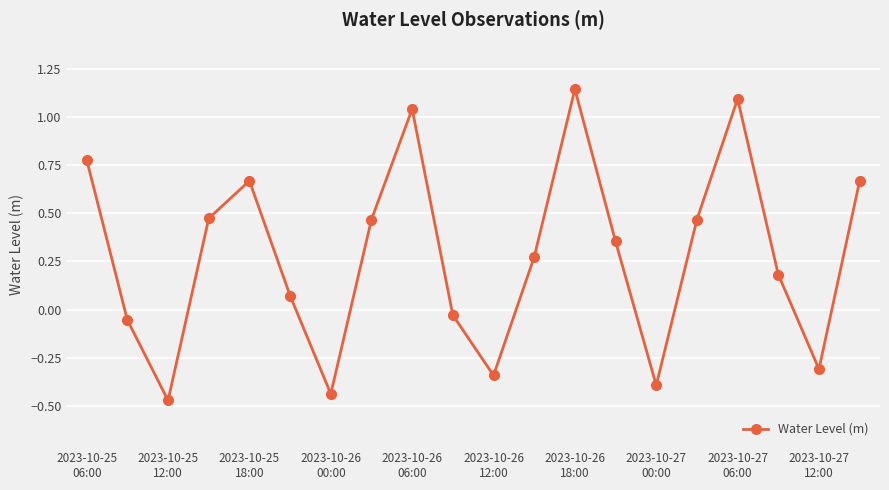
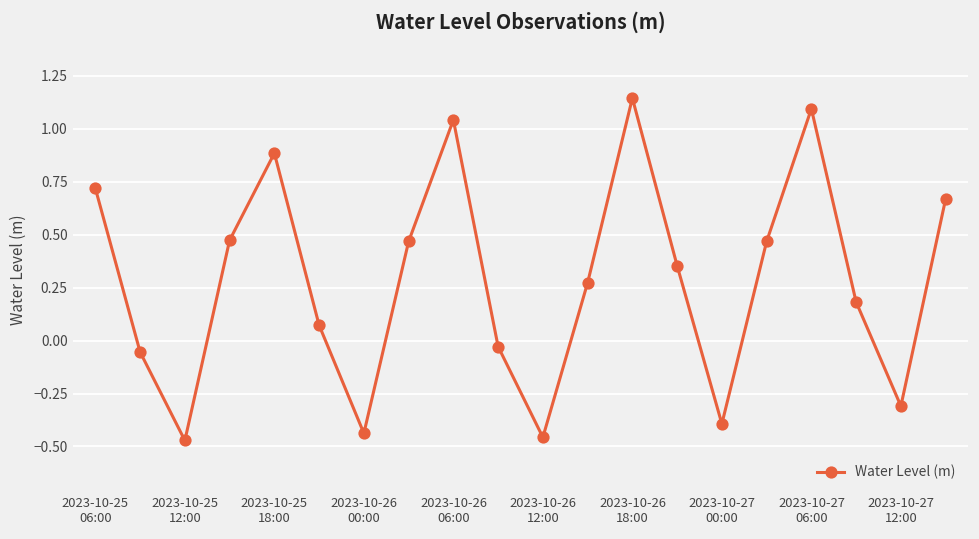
2023-10-25 06:00: 0.78 -> 0.72
2023-10-25 18:00: 0.67 -> 0.88
2023-10-26 12:00: -0.34 -> -0.46
